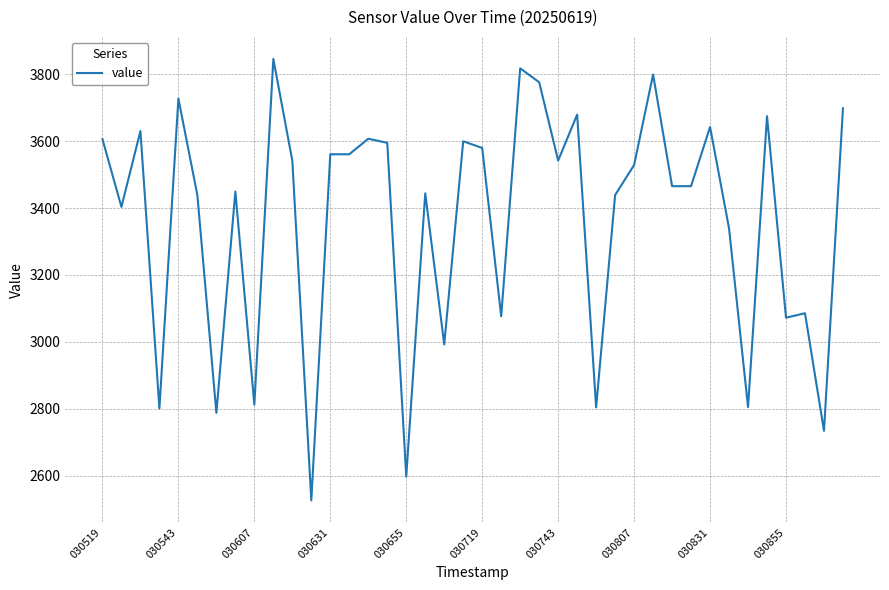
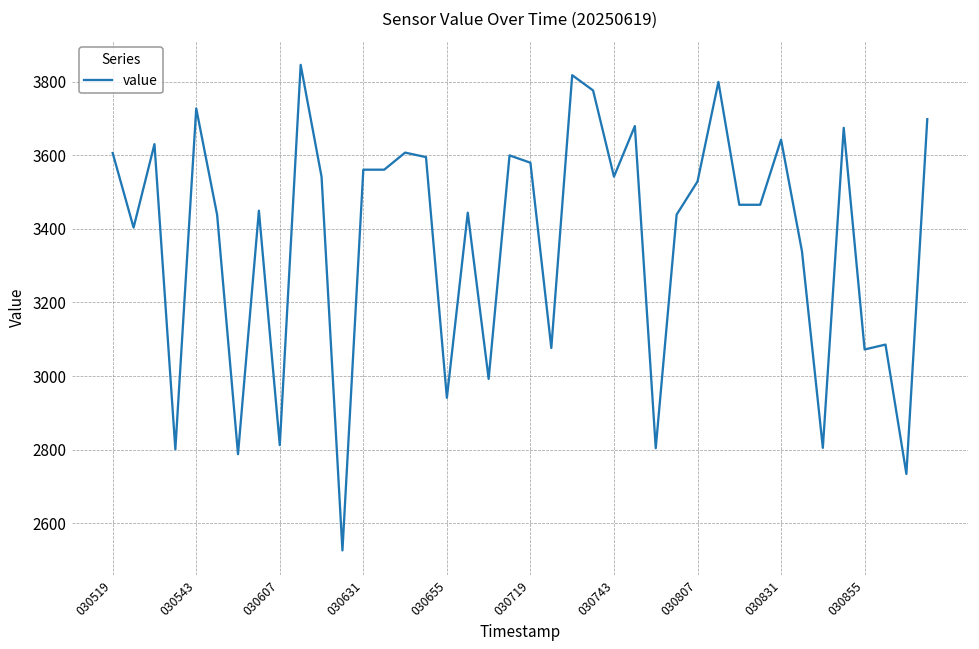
030655: 2600 -> 2940
